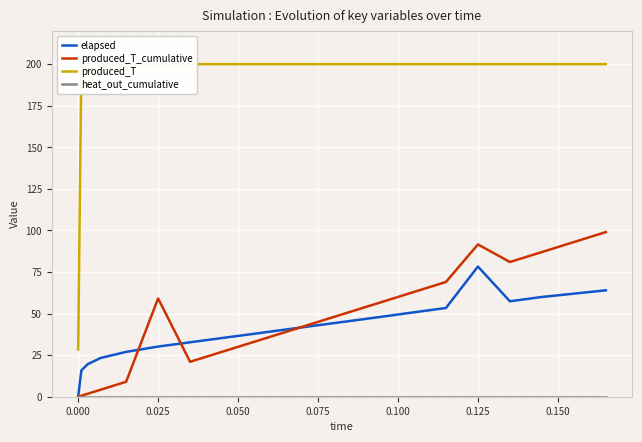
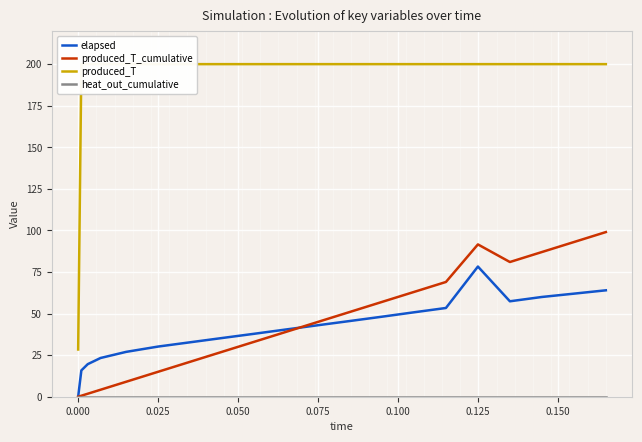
produced_T_cumulative, 0.025: 59 -> 15
